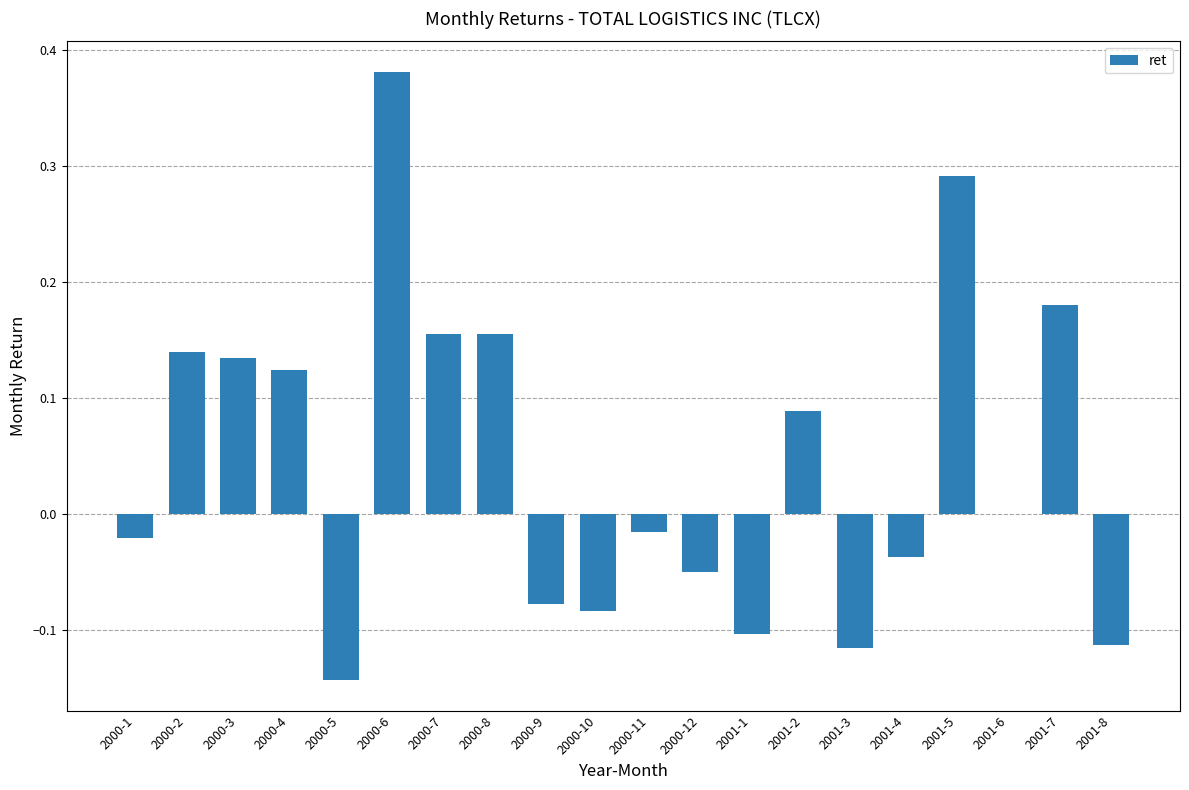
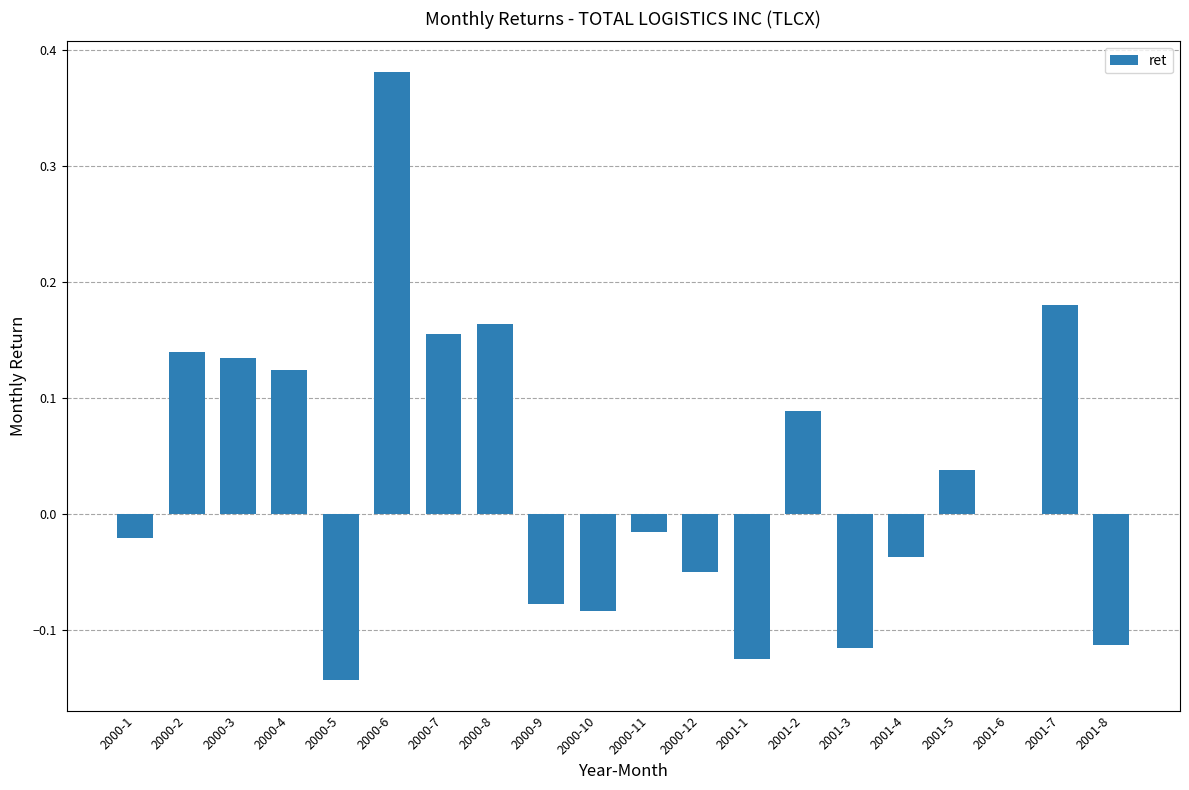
2000-8: 0.155 -> 0.164
2001-1: -0.103 -> -0.125
2001-5: 0.291 -> 0.038
